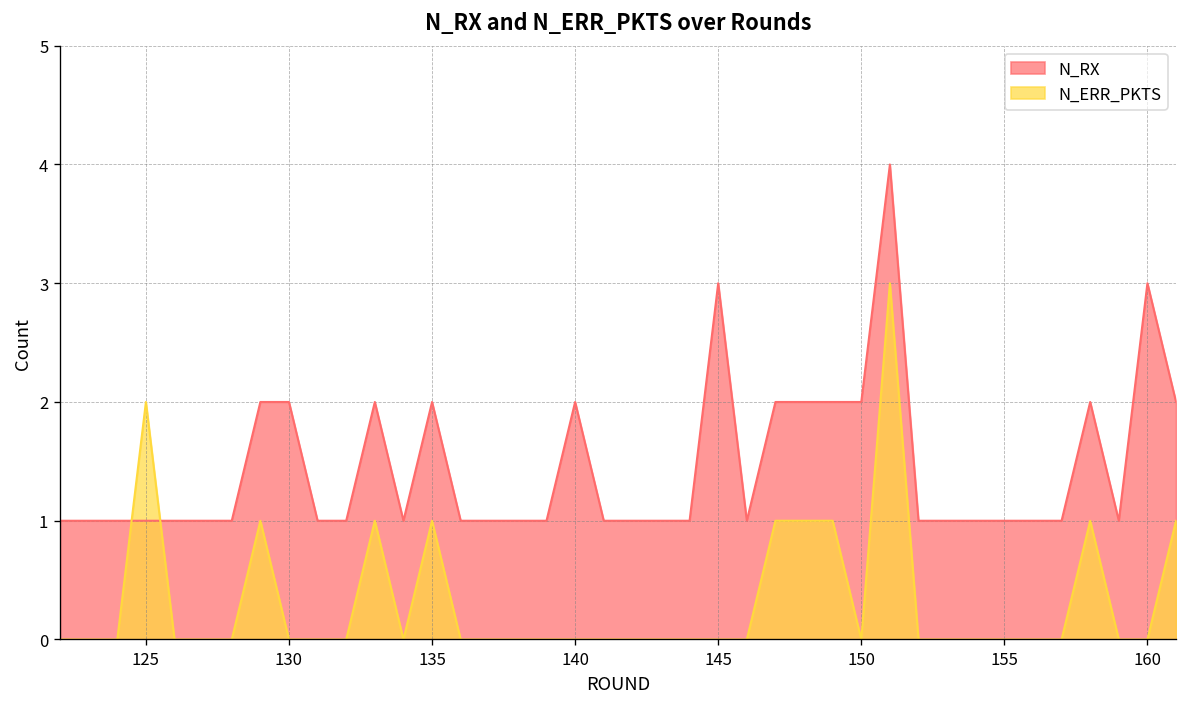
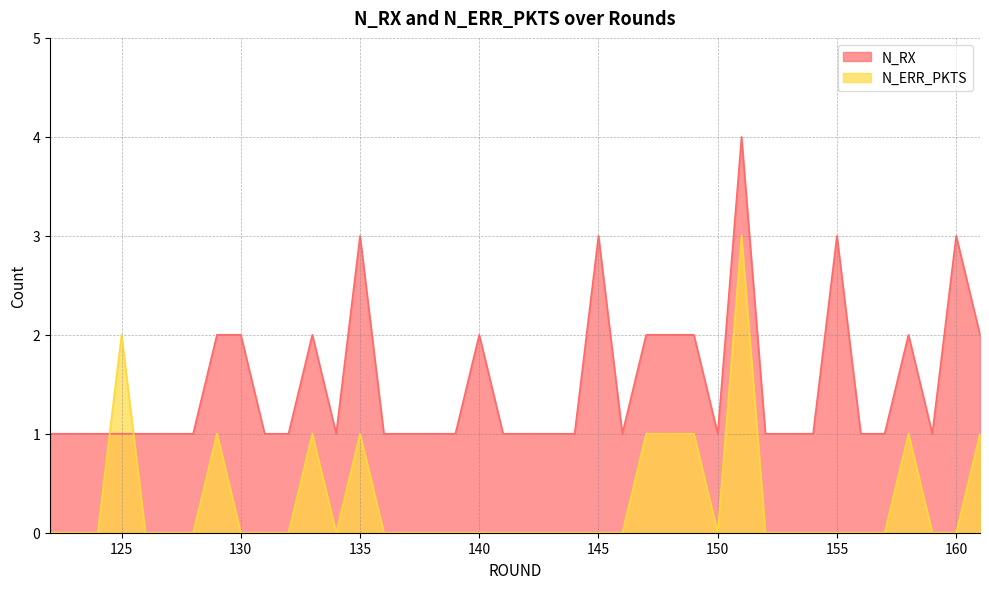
N_RX, 135: 2 -> 3
N_RX, 150: 2 -> 1
N_RX, 155: 1 -> 3
